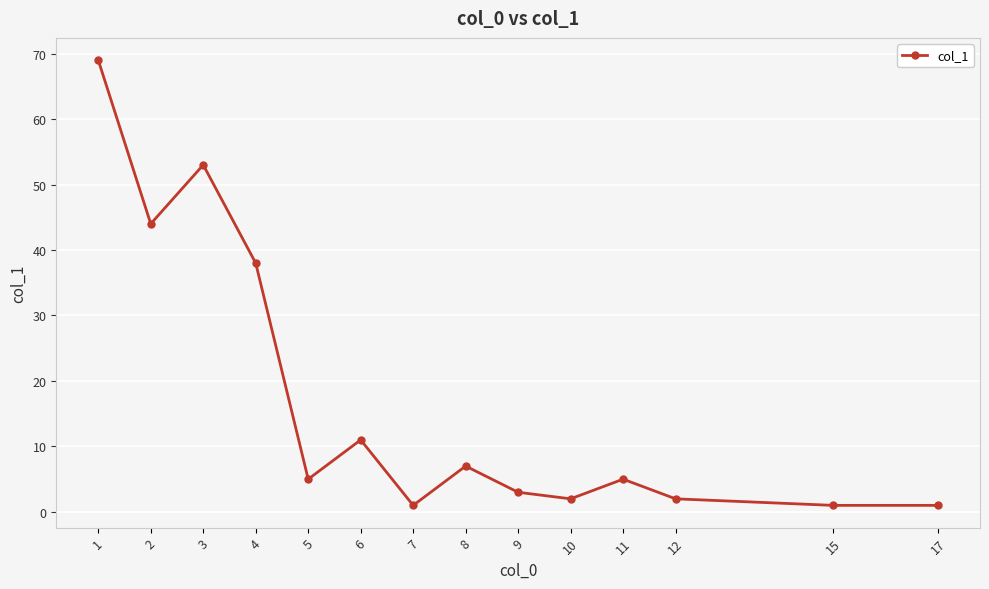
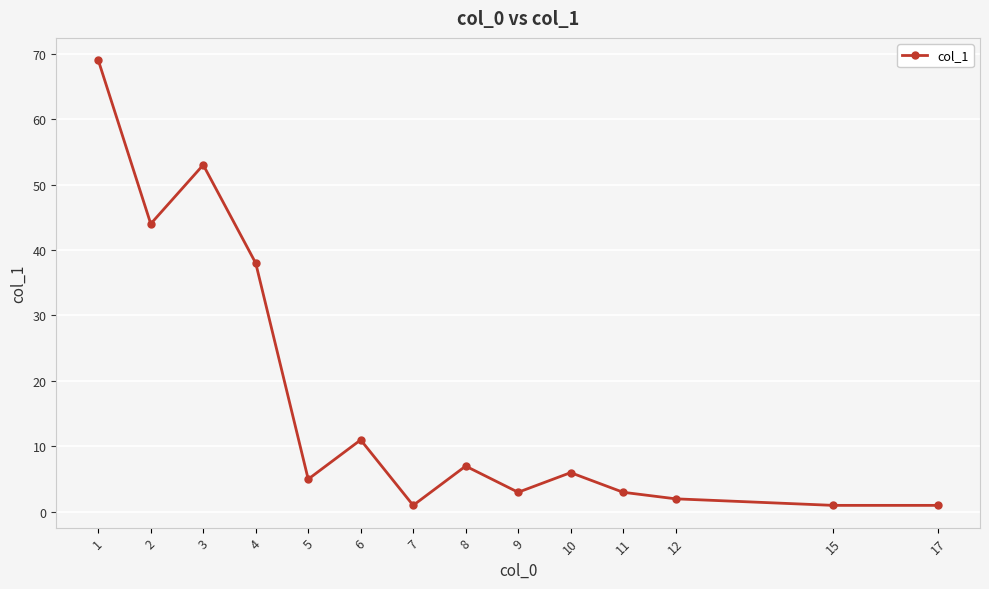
10: 2 -> 6
11: 5 -> 3
